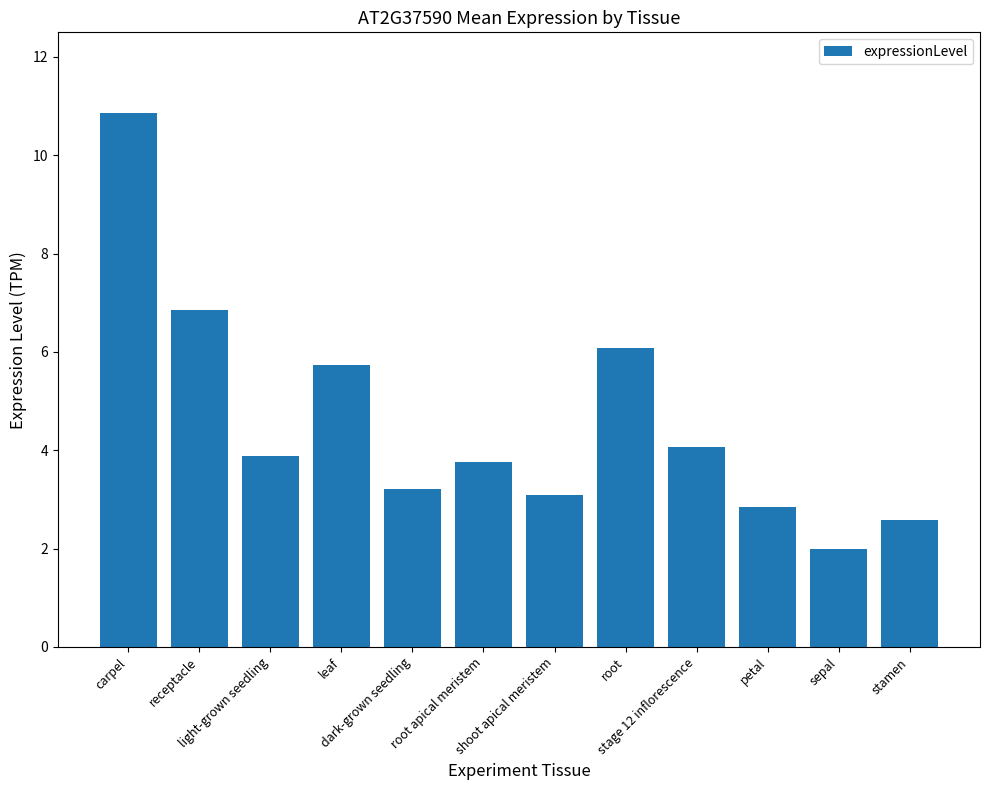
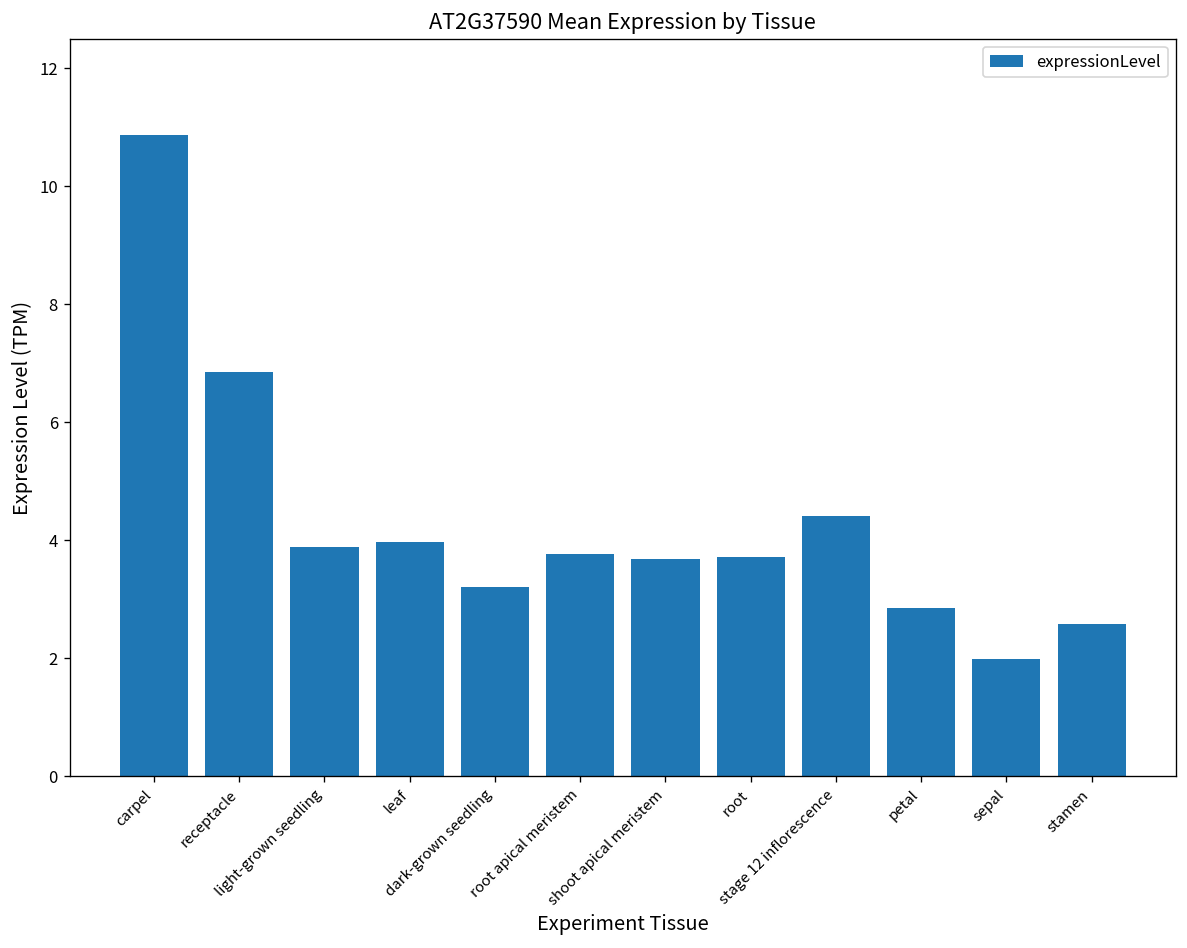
leaf: 5.7 -> 4.0
shoot apical meristem: 3.1 -> 3.7
root: 6.1 -> 3.7
stage 12 inflorescence: 4.1 -> 4.4
